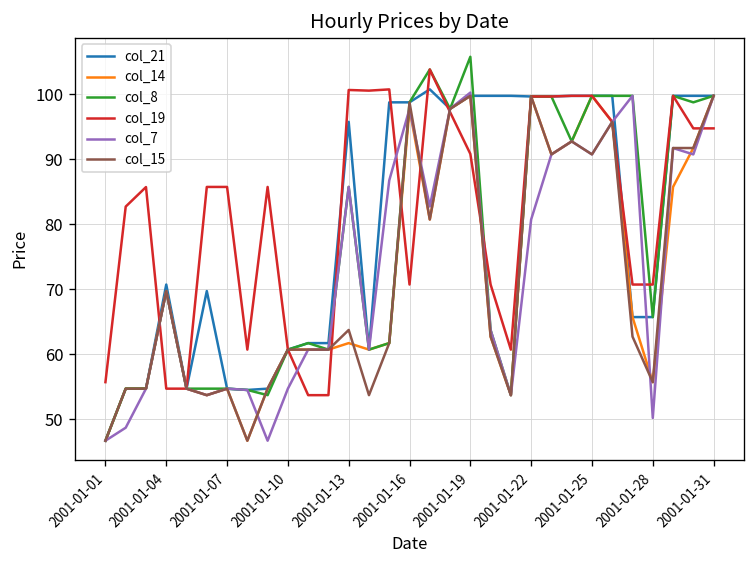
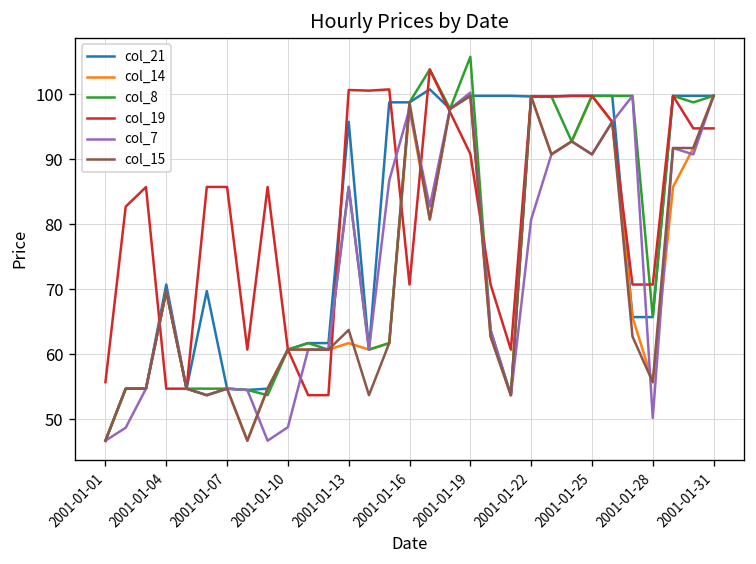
col_7, 2001-01-10: 55 -> 49
